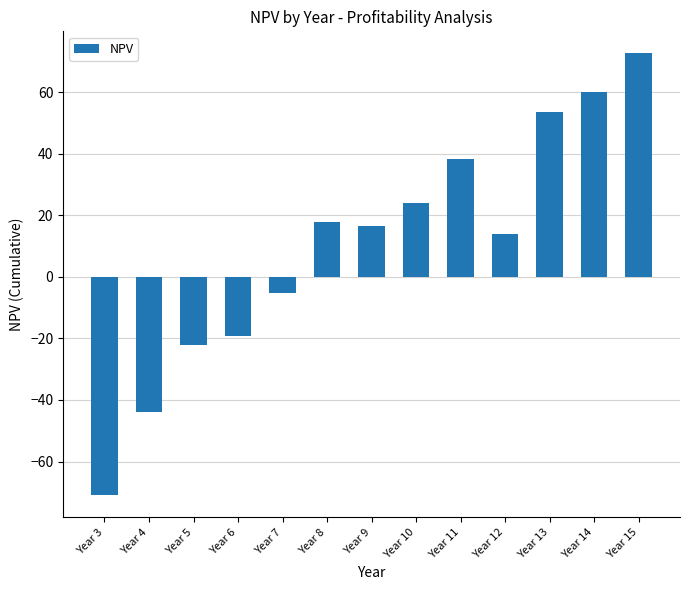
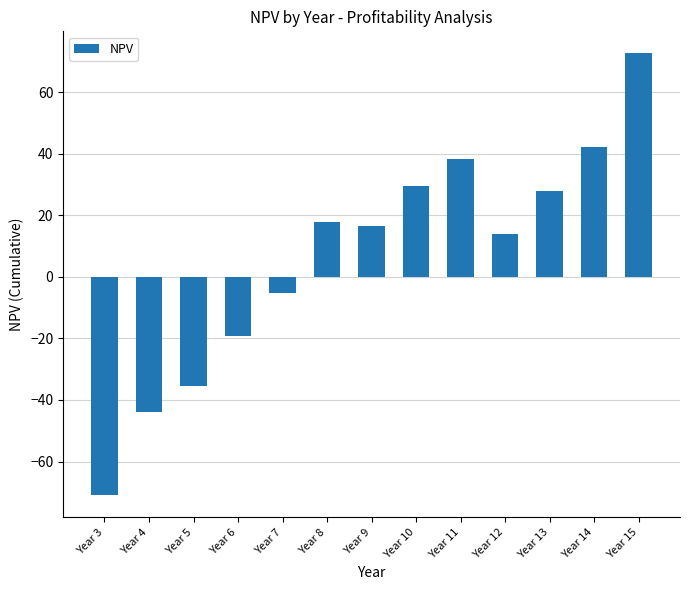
Year 5: -22 -> -35
Year 10: 24 -> 29
Year 13: 54 -> 28
Year 14: 60 -> 42
